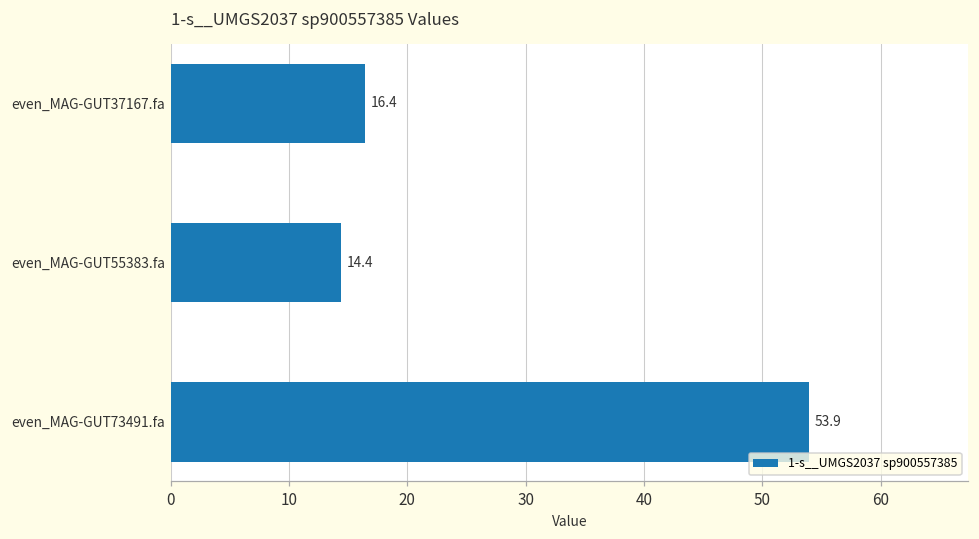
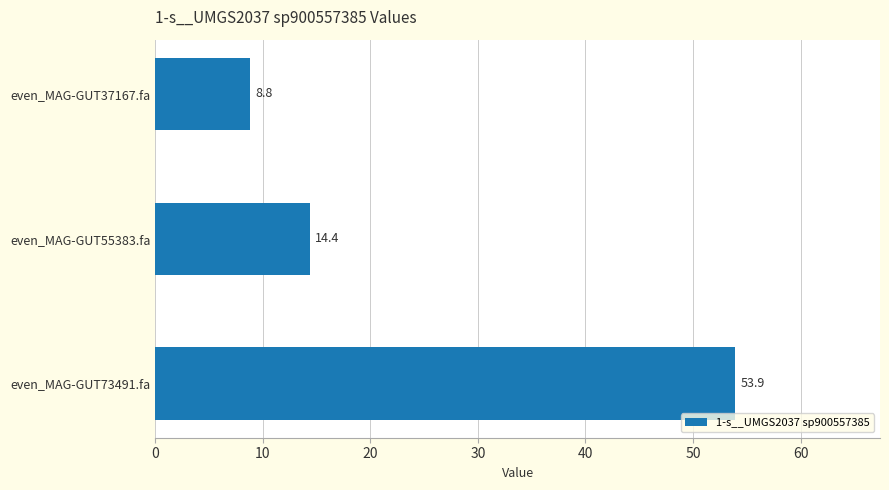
even_MAG-GUT37167.fa: 16.4 -> 8.8
